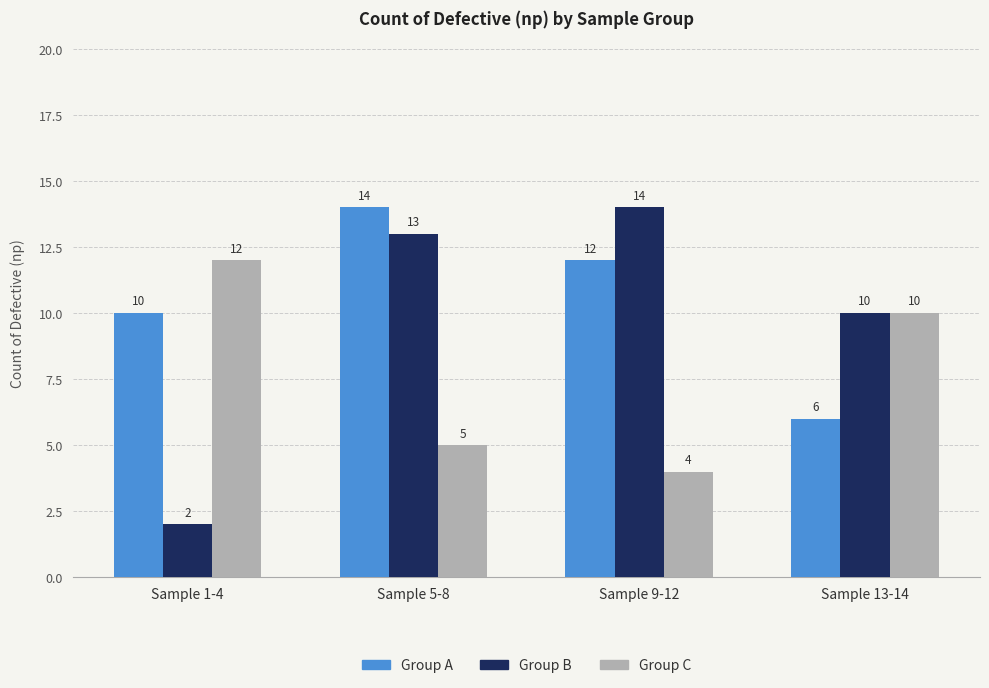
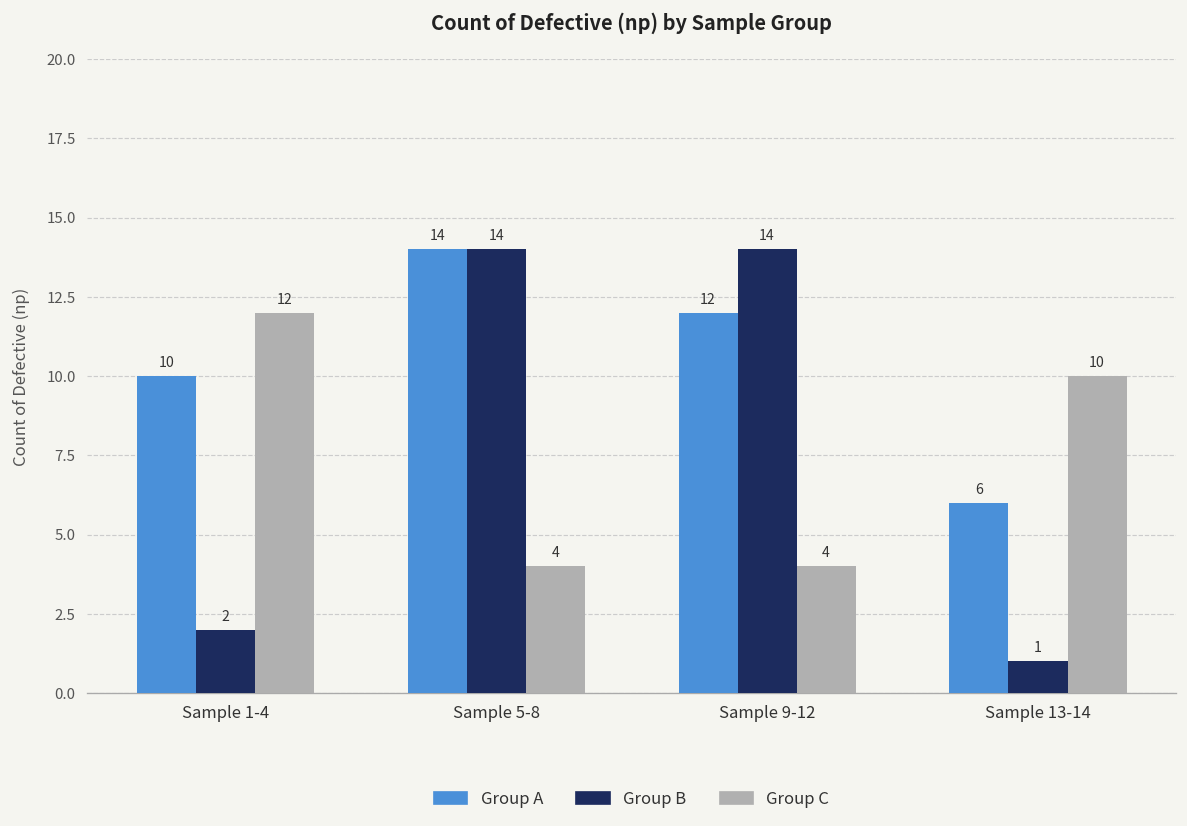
Group B, Sample 5-8: 13 -> 14
Group C, Sample 5-8: 5 -> 4
Group B, Sample 13-14: 10 -> 1
